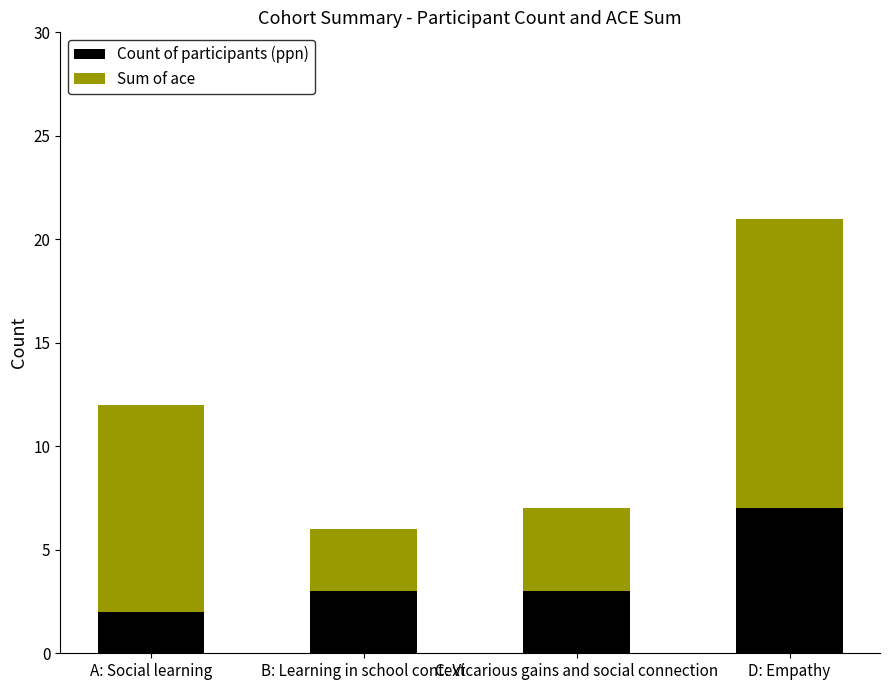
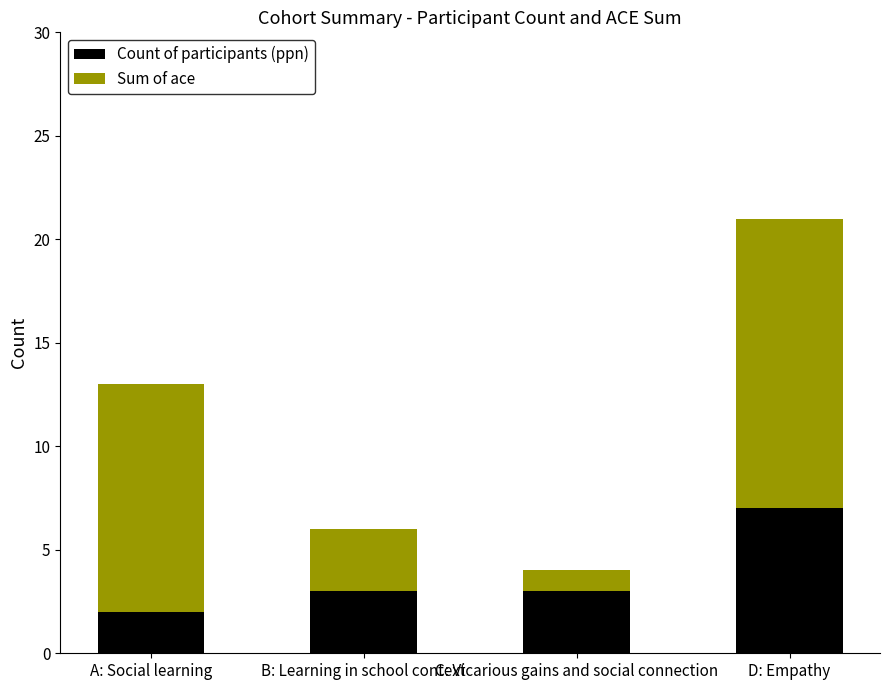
Sum of ace, A: Social learning: 10 -> 11
Sum of ace, C: Vicarious gains and social connection: 4 -> 1
